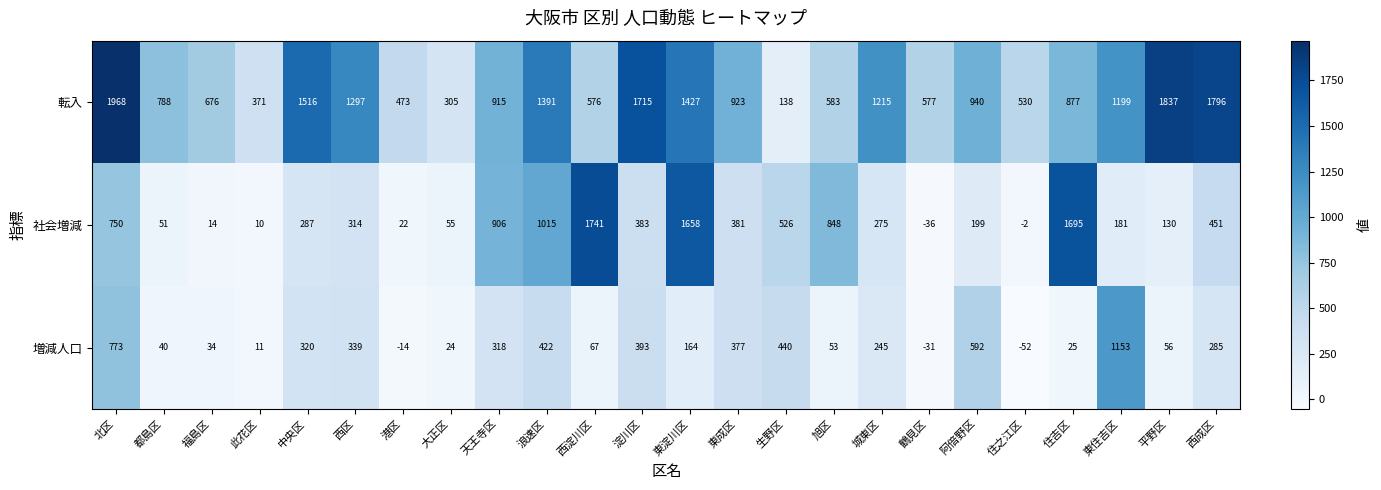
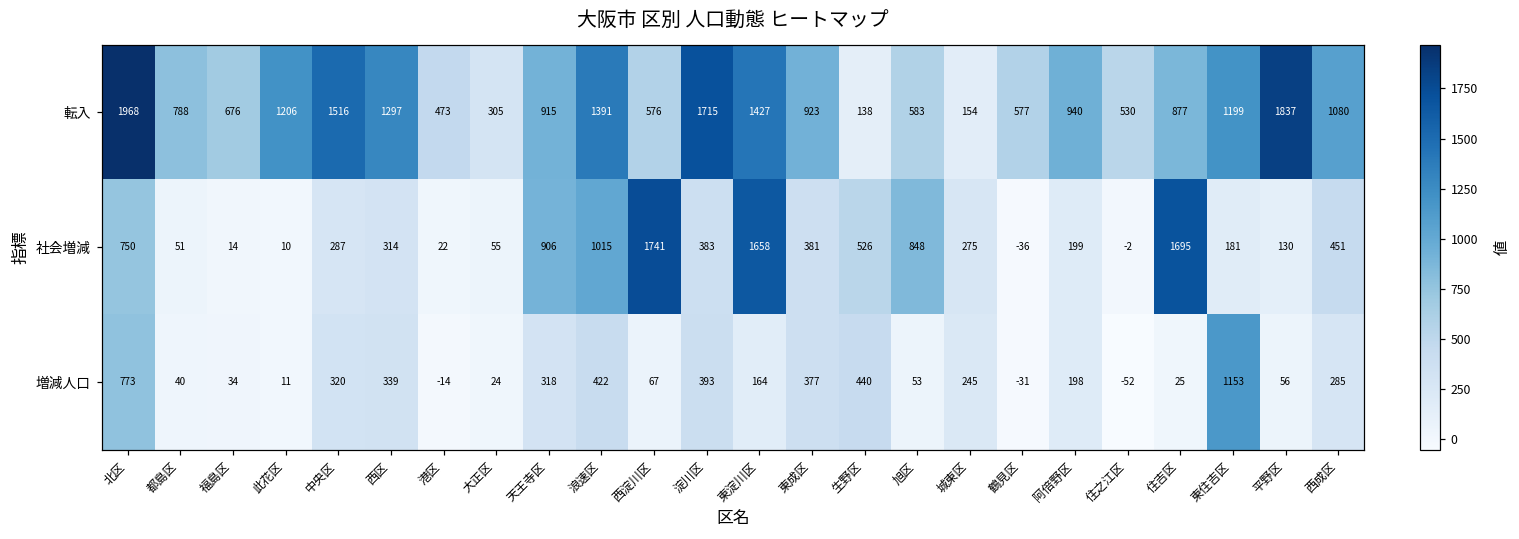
転入, 此花区: 371 -> 1206
転入, 城東区: 1215 -> 154
転入, 西成区: 1796 -> 1080
増減人口, 阿倍野区: 592 -> 198
